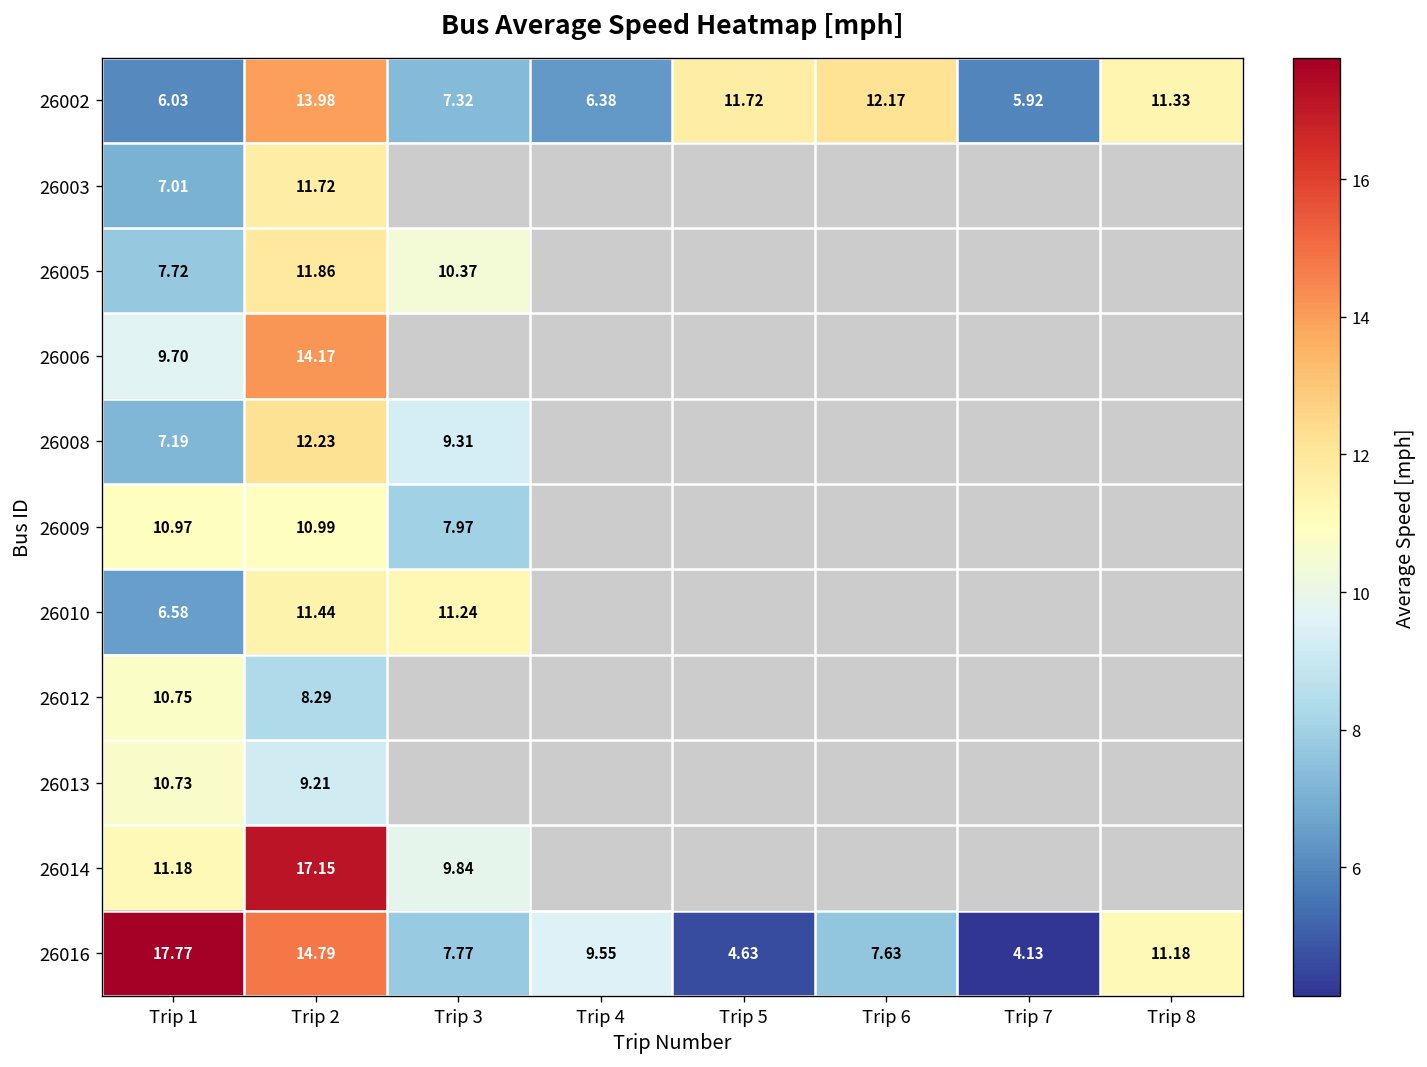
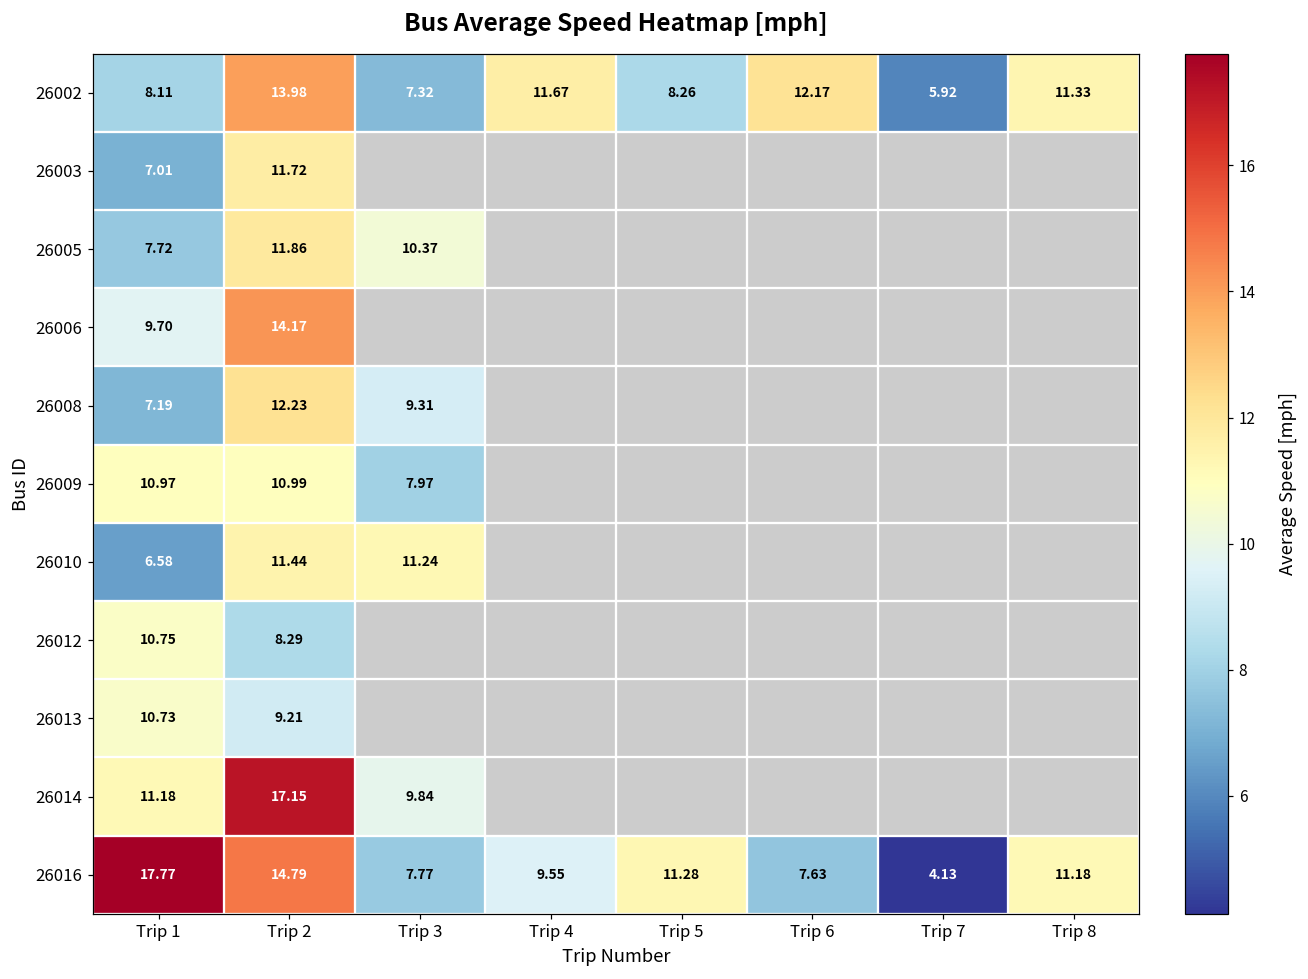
26002, Trip 1: 6.03 -> 8.11
26002, Trip 4: 6.38 -> 11.67
26002, Trip 5: 11.72 -> 8.26
26016, Trip 5: 4.63 -> 11.28
